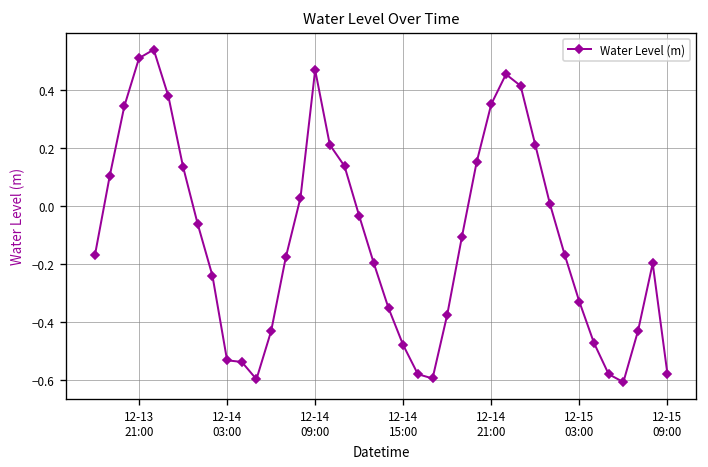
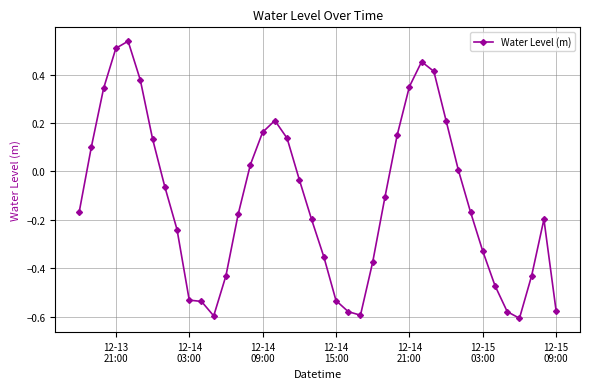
12-14 09:00: 0.47 -> 0.16
12-14 15:00: -0.48 -> -0.53
